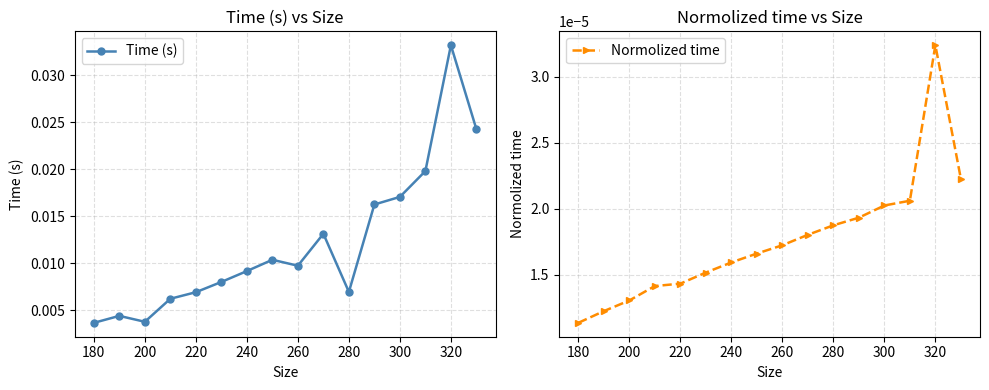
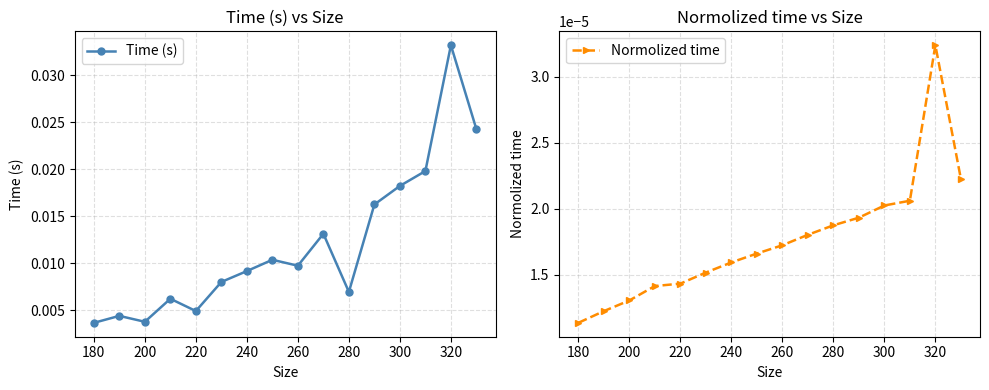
Time (s) vs Size, 220: 0.007 -> 0.005
Time (s) vs Size, 300: 0.017 -> 0.018
